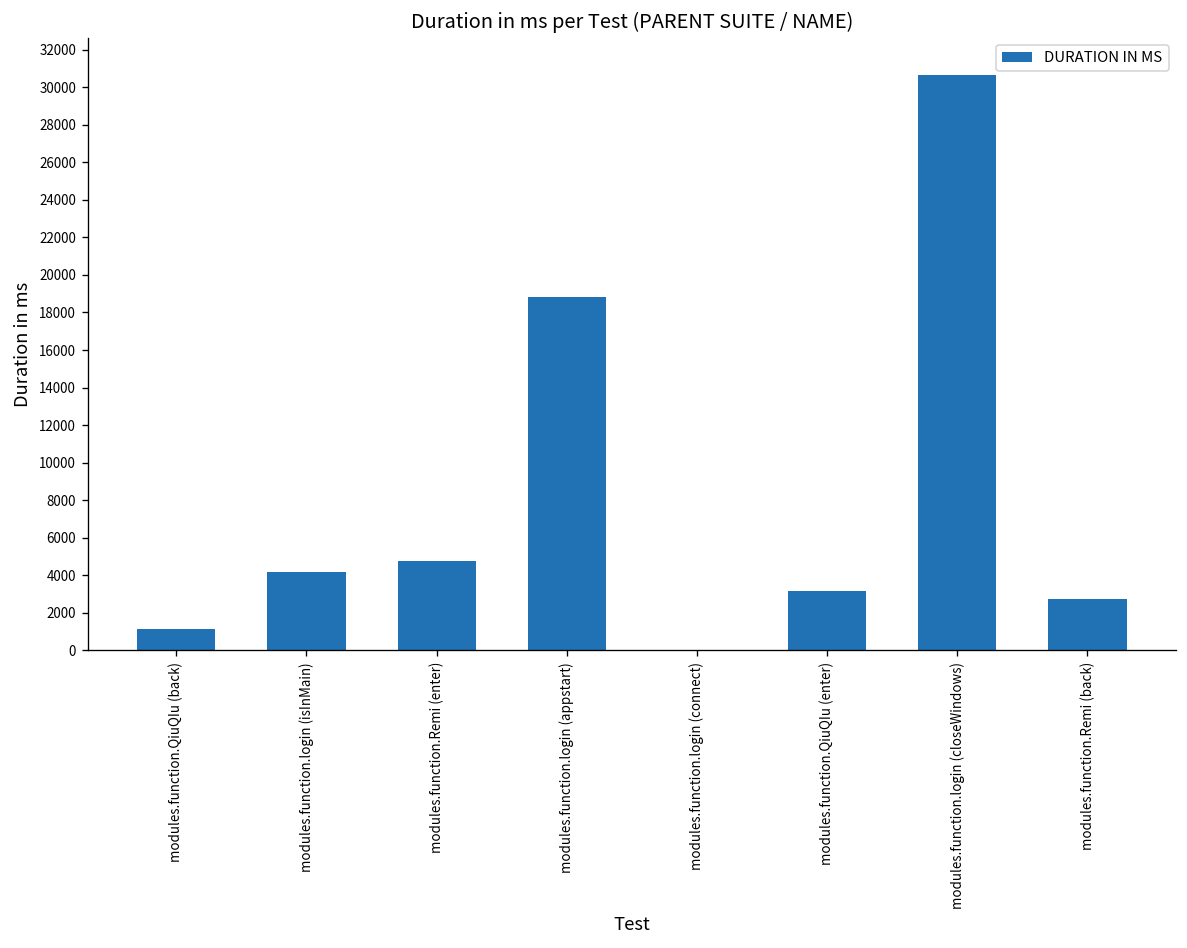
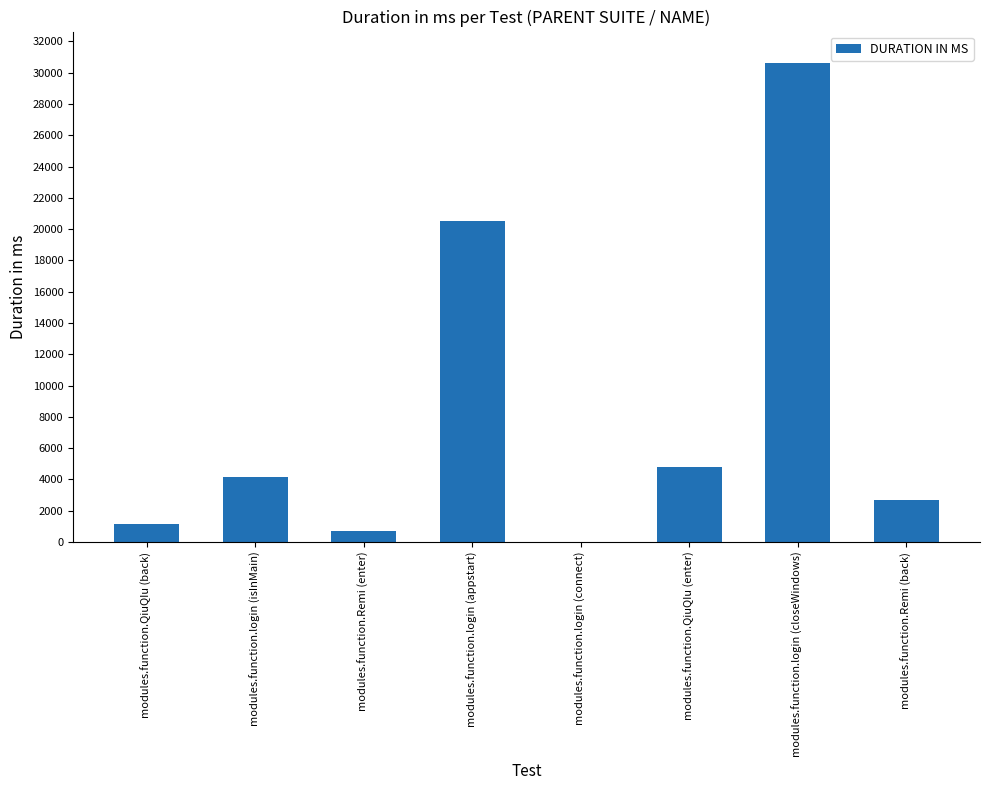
modules.function.Remi (enter): 4800 -> 700
modules.function.login (appstart): 18800 -> 20500
modules.function.QiuQIu (enter): 3100 -> 4800
